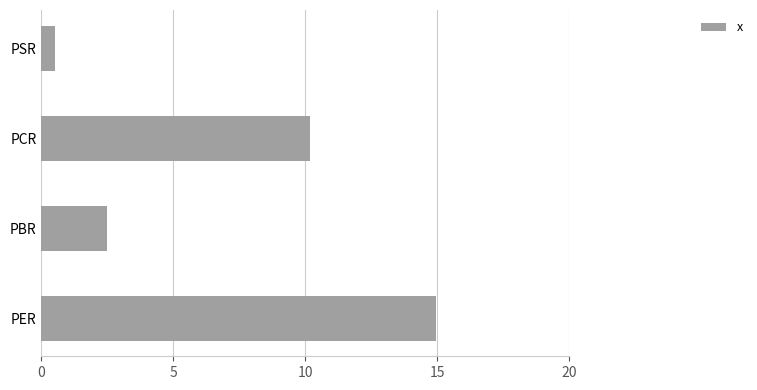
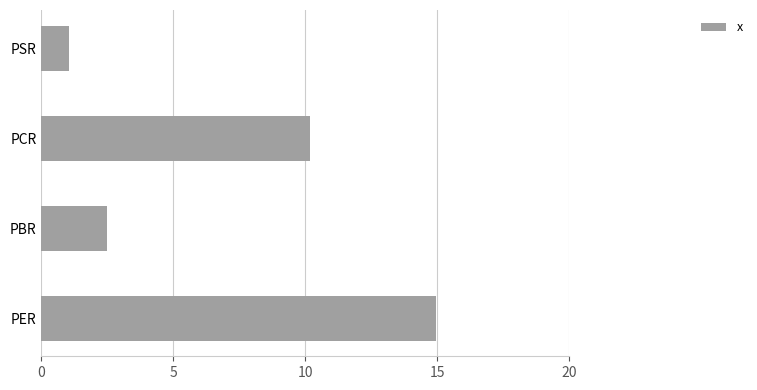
PSR: 0.5 -> 1.1
